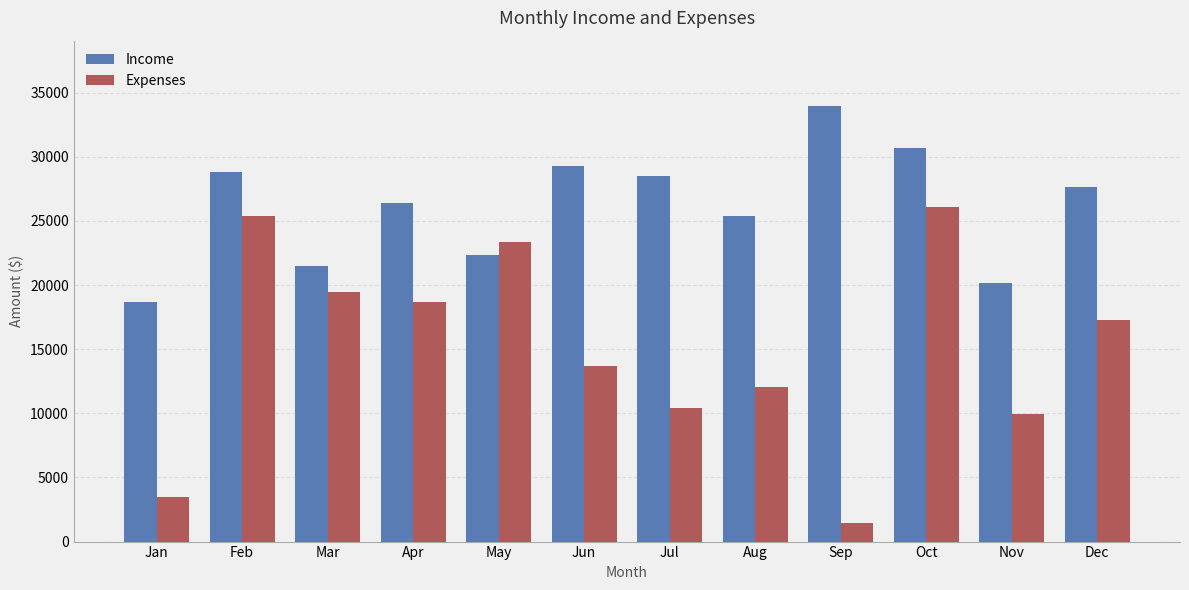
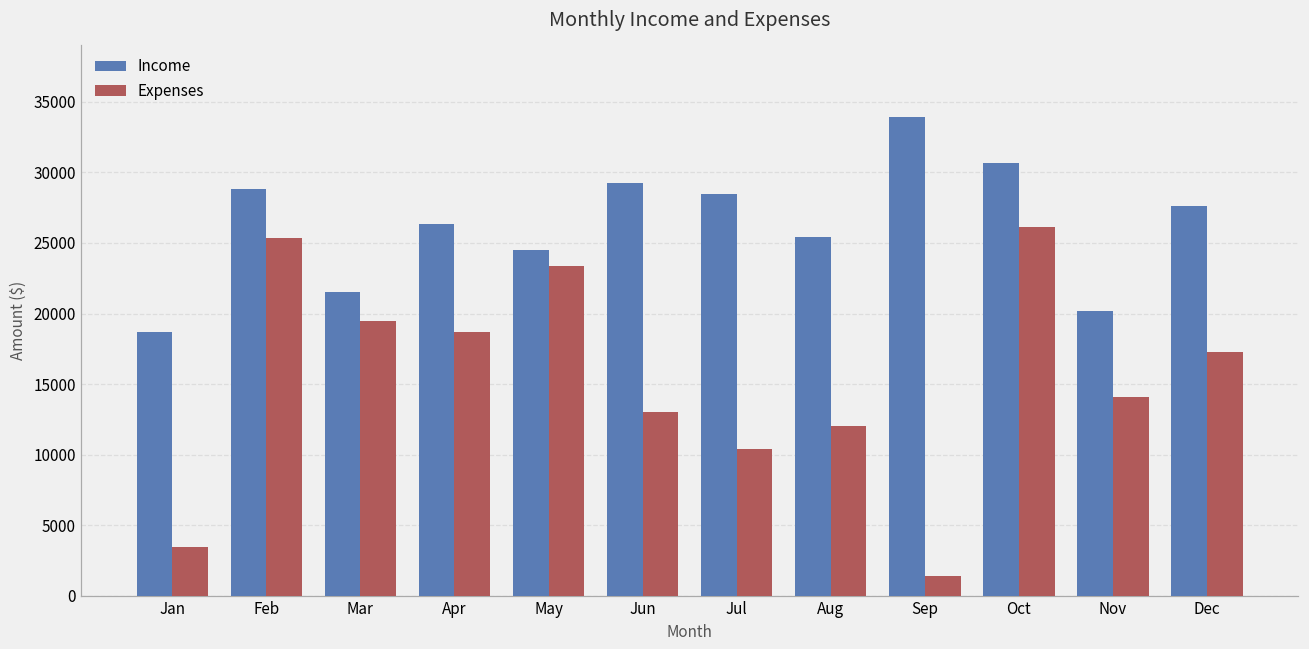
Income, May: 22300 -> 24500
Expenses, Jun: 13700 -> 13000
Expenses, Nov: 10000 -> 14100
